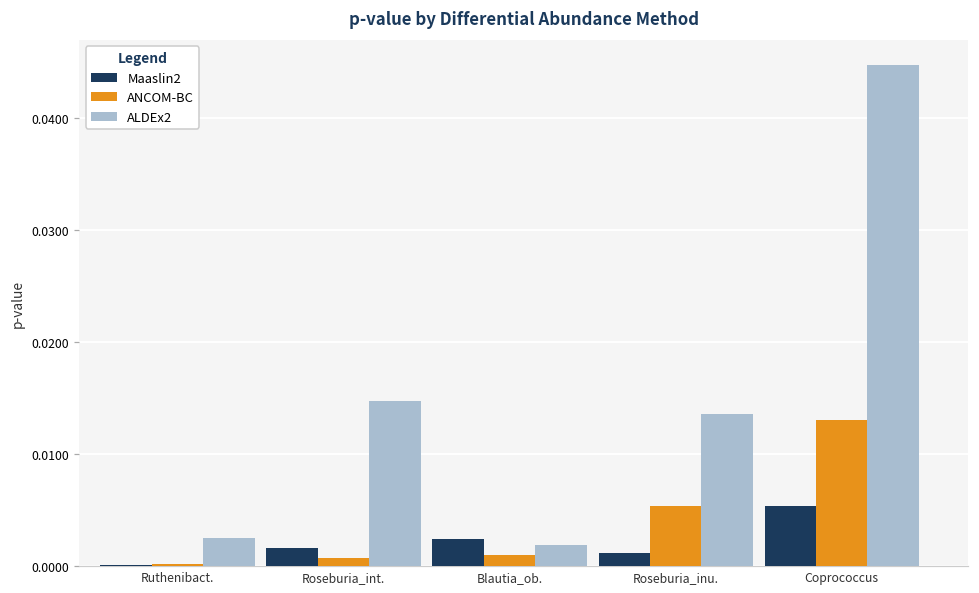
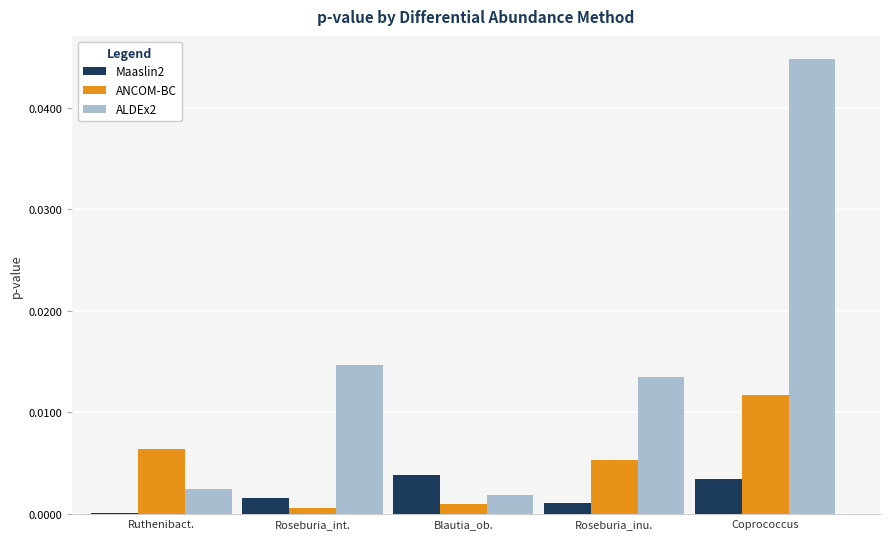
ANCOM-BC, Ruthenibact.: 0.0002 -> 0.0064
Maaslin2, Blautia_ob.: 0.0024 -> 0.0039
Maaslin2, Coprococcus: 0.0054 -> 0.0034
ANCOM-BC, Coprococcus: 0.0130 -> 0.0118
